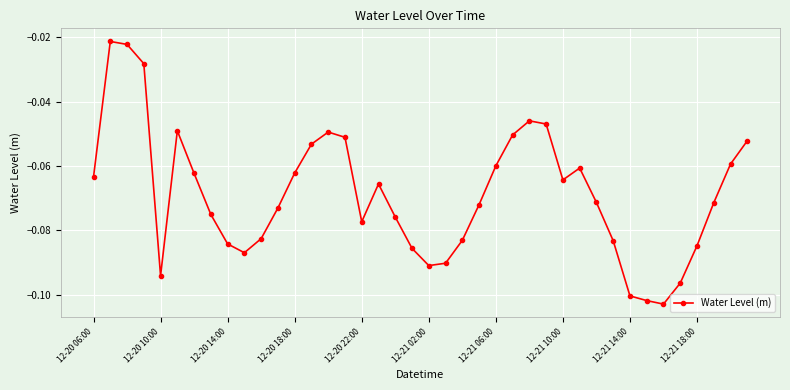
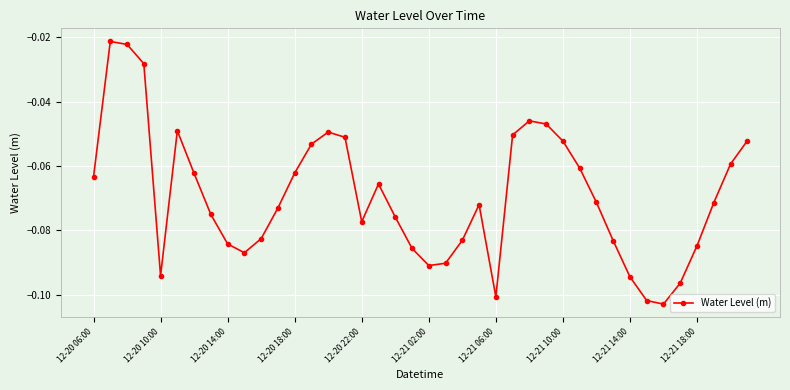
12-21 06:00: -0.060 -> -0.101
12-21 10:00: -0.064 -> -0.052
12-21 14:00: -0.100 -> -0.094
